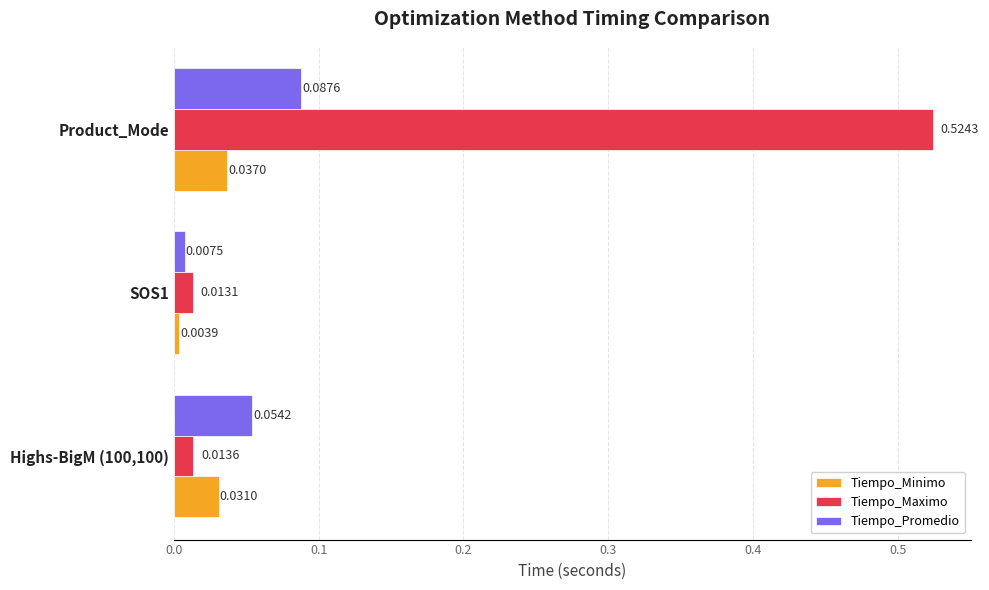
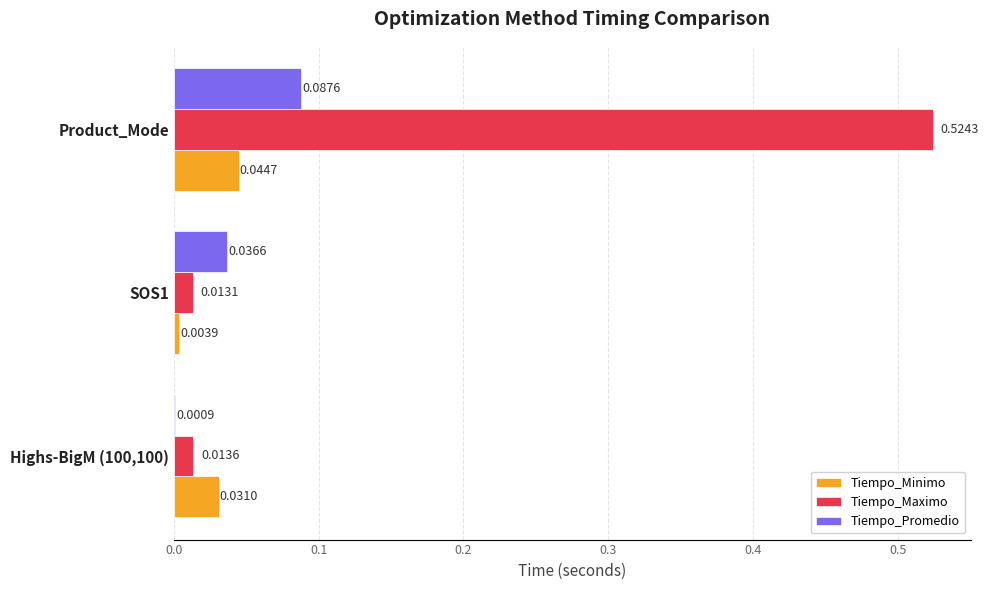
Tiempo_Minimo, Product_Mode: 0.0370 -> 0.0447
Tiempo_Promedio, SOS1: 0.0075 -> 0.0366
Tiempo_Promedio, Highs-BigM (100,100): 0.0542 -> 0.0009
